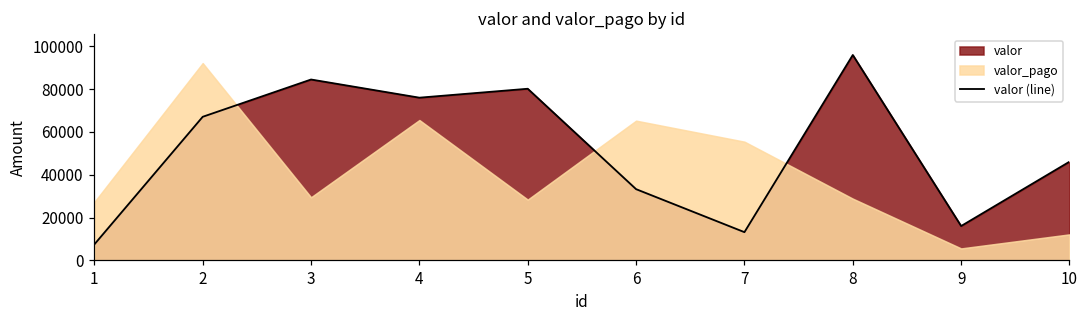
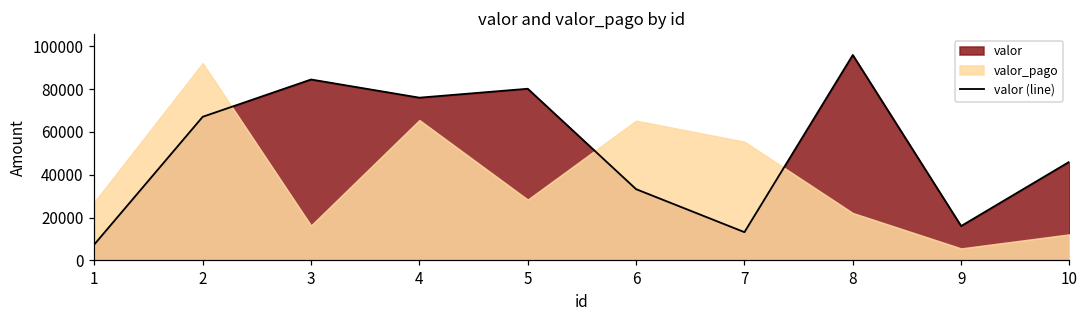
valor_pago, 3: 29000 -> 16000
valor_pago, 8: 29000 -> 22000
